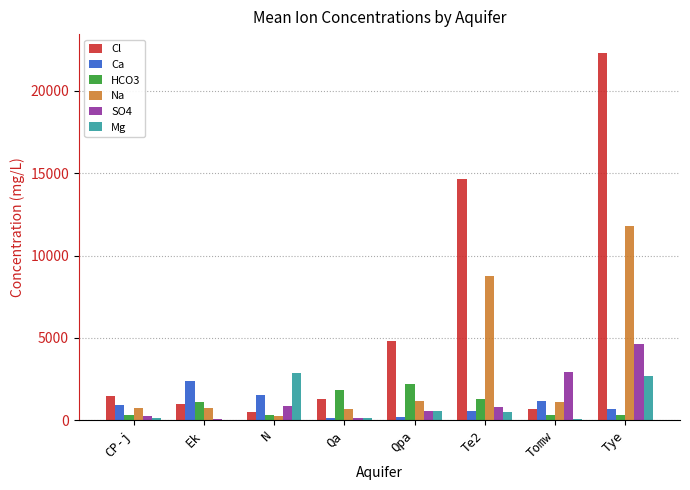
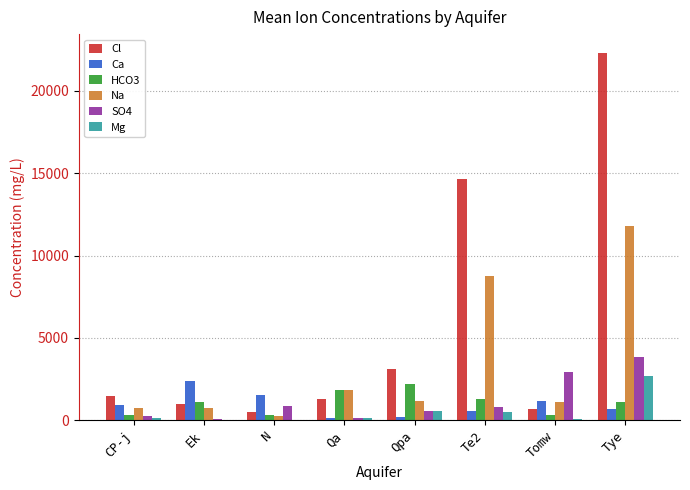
Mg, N: 2900 -> 0
Na, Qa: 700 -> 1800
Cl, Qpa: 4800 -> 3100
HCO3, Tye: 300 -> 1100
SO4, Tye: 4700 -> 3900
